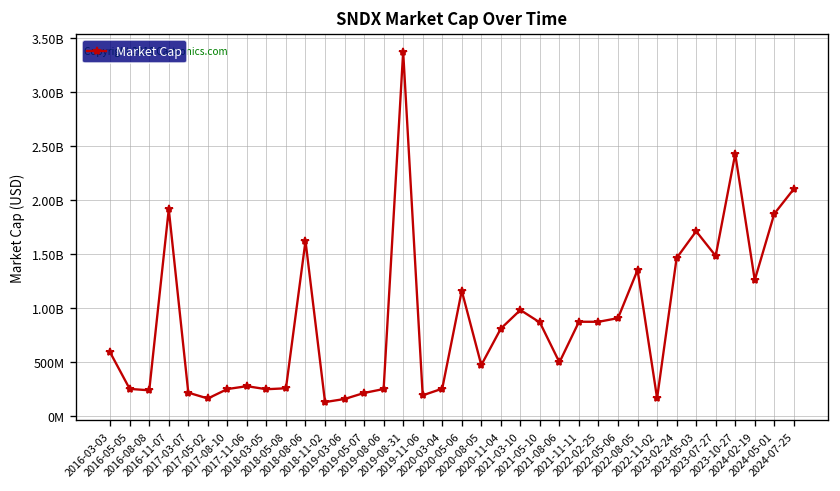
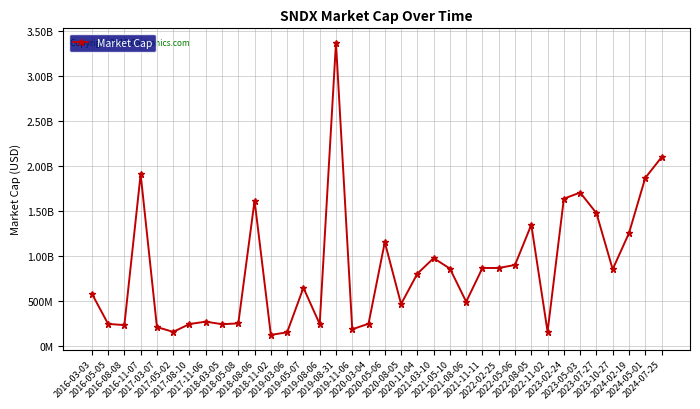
2019-05-07: 200000000 -> 700000000
2023-02-24: 1500000000 -> 1600000000
2023-10-27: 2400000000 -> 900000000
